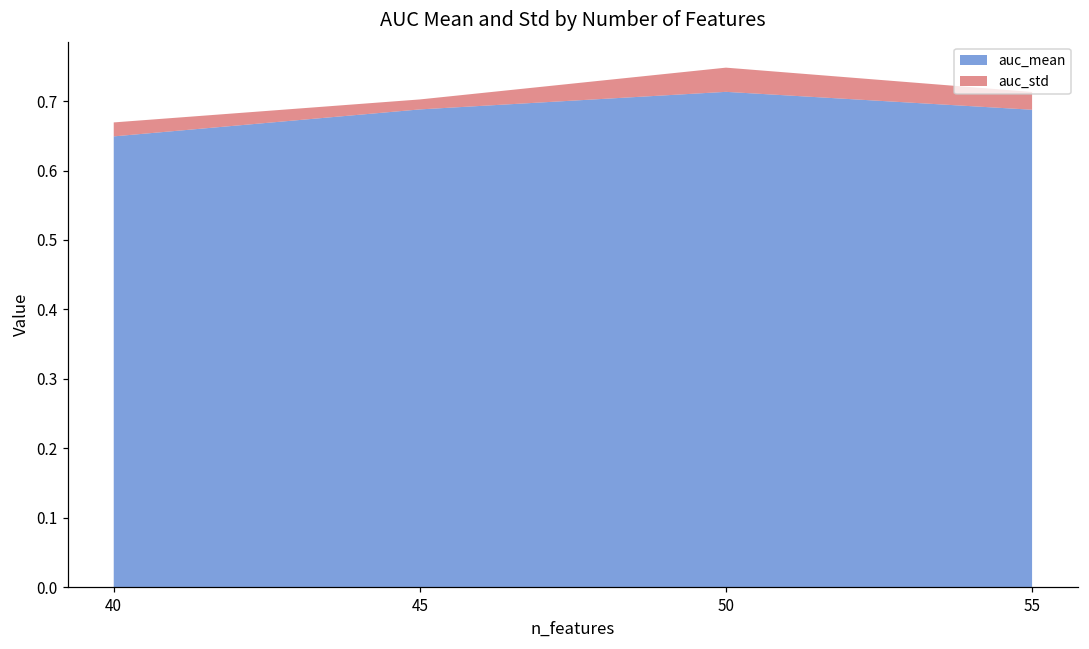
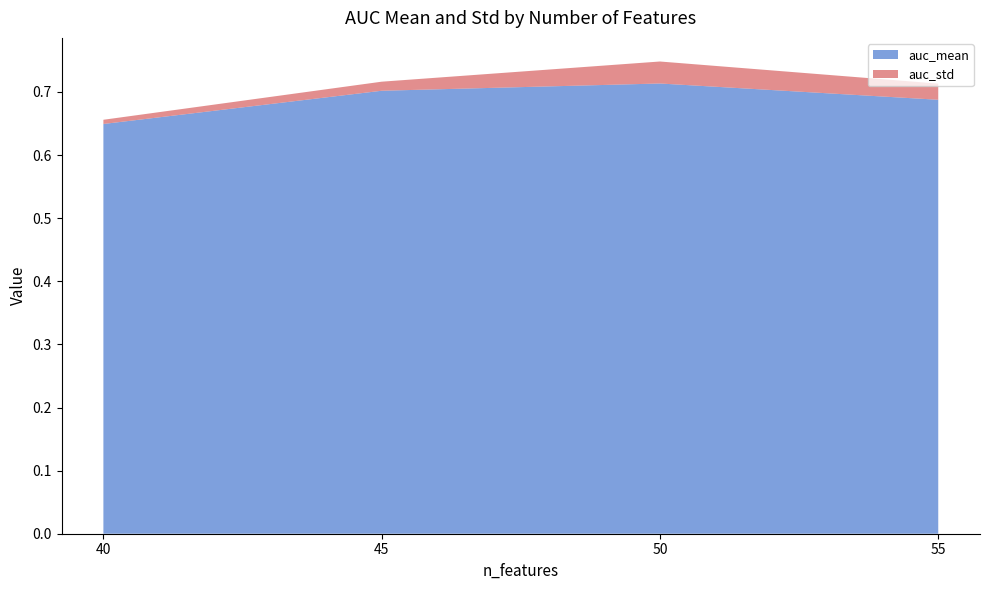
auc_std, 40: 0.02 -> 0.01
auc_mean, 45: 0.69 -> 0.70
